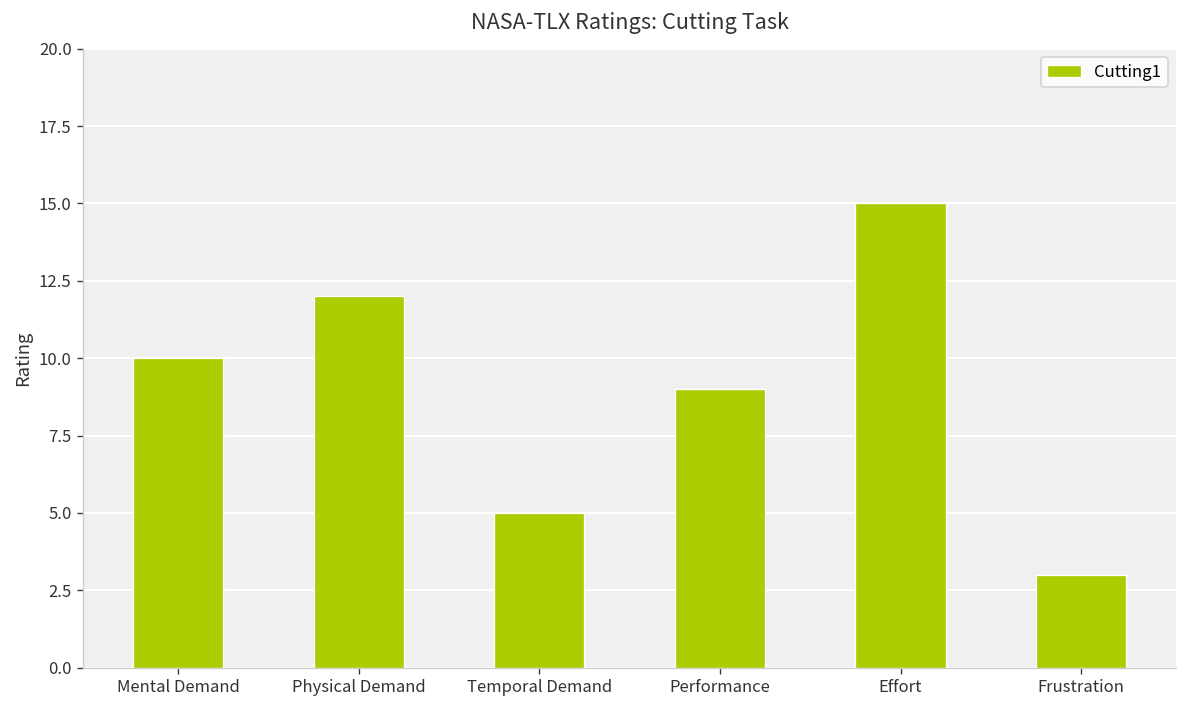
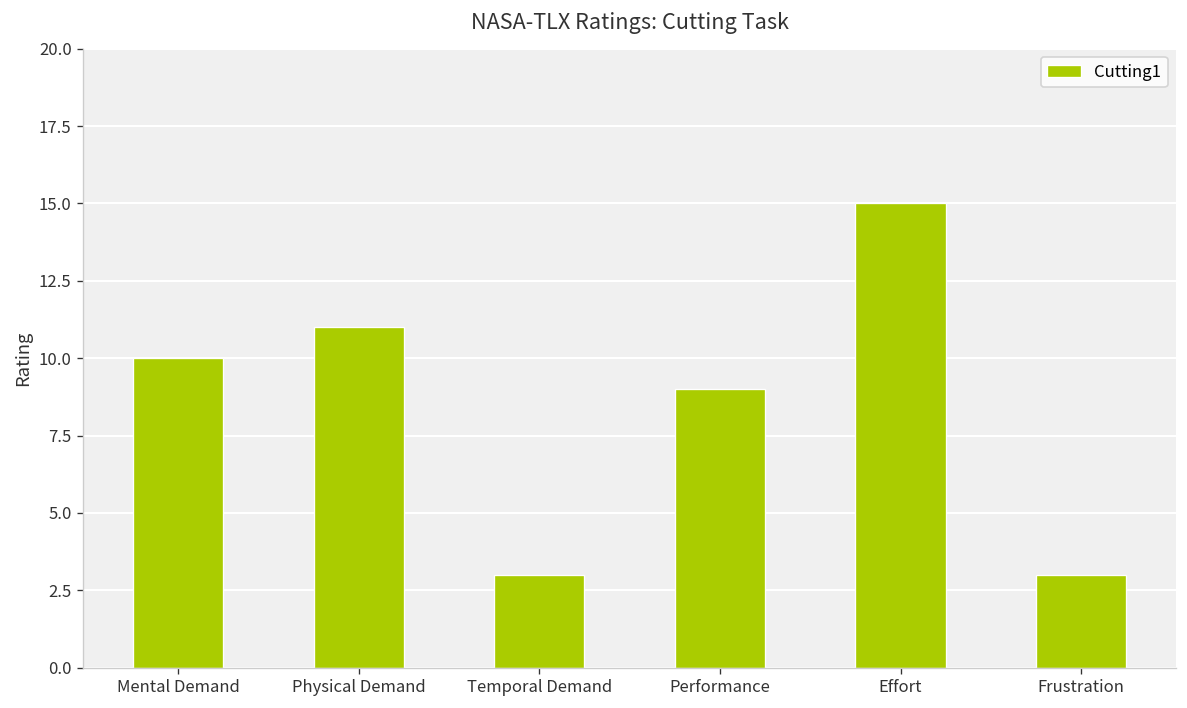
Physical Demand: 12 -> 11
Temporal Demand: 5 -> 3
